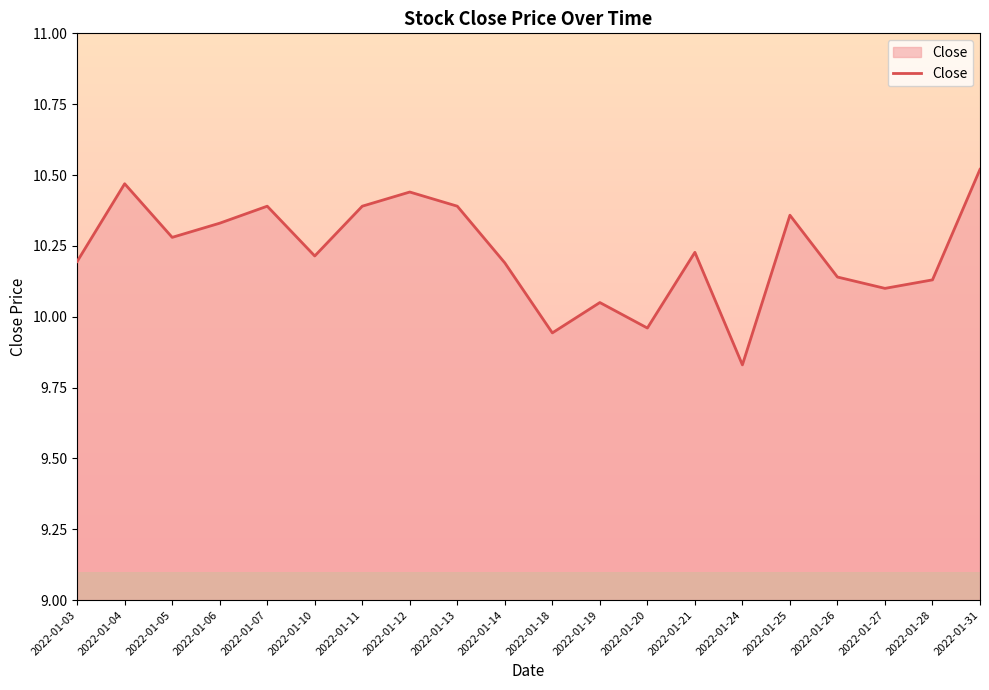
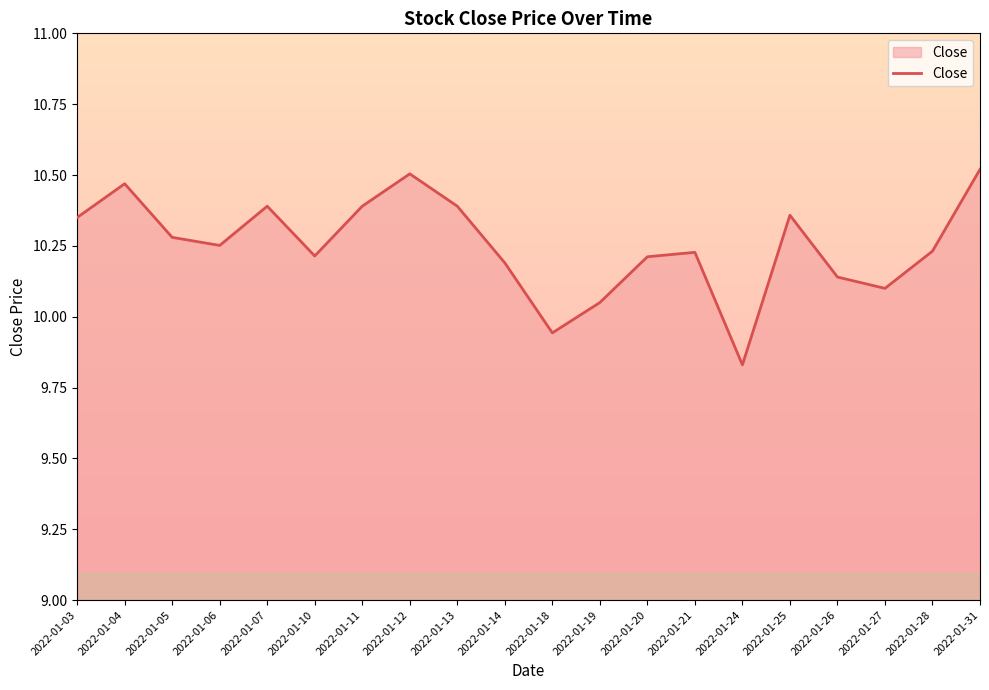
2022-01-03: 10.19 -> 10.35
2022-01-06: 10.33 -> 10.25
2022-01-12: 10.44 -> 10.50
2022-01-20: 9.96 -> 10.21
2022-01-28: 10.13 -> 10.23
